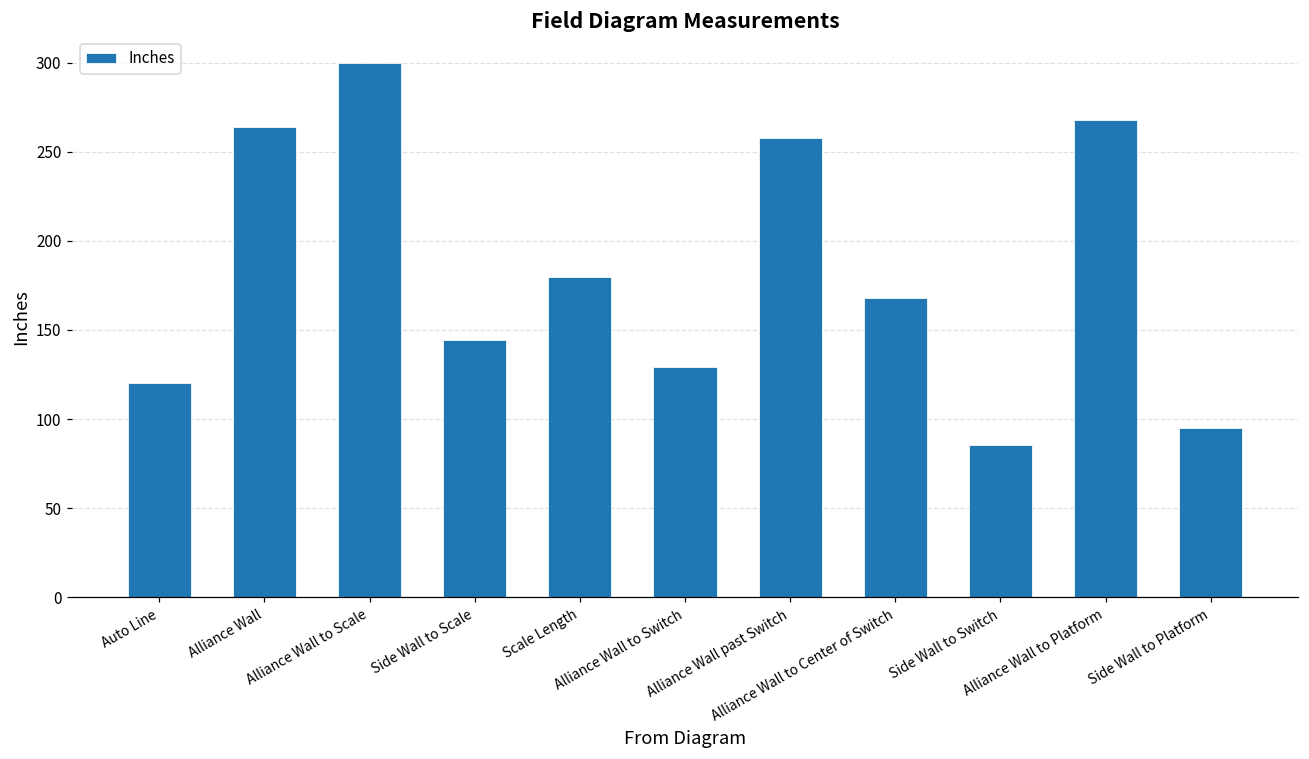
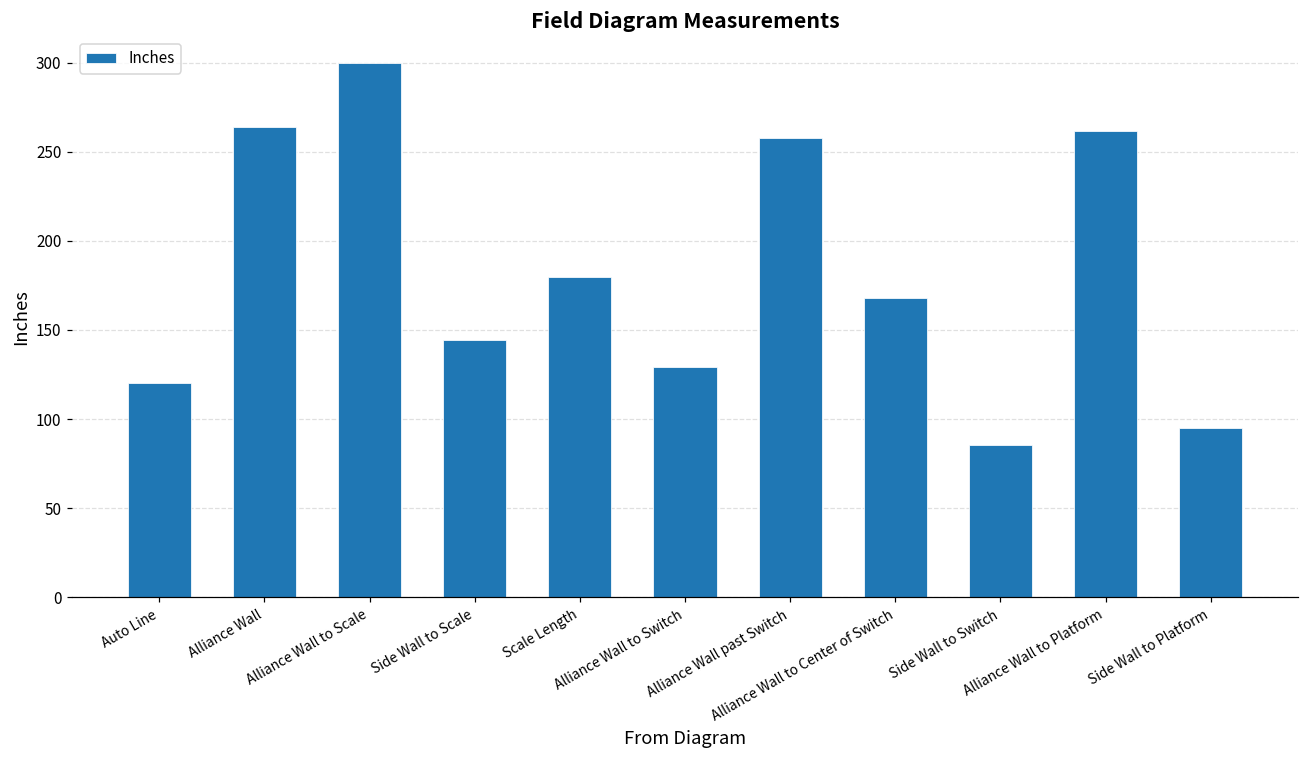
Alliance Wall to Platform: 268 -> 261
